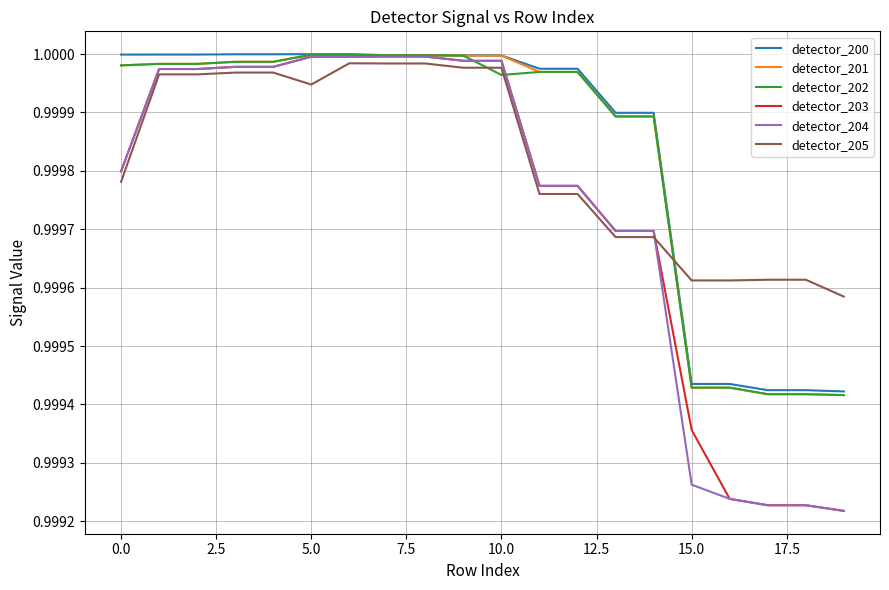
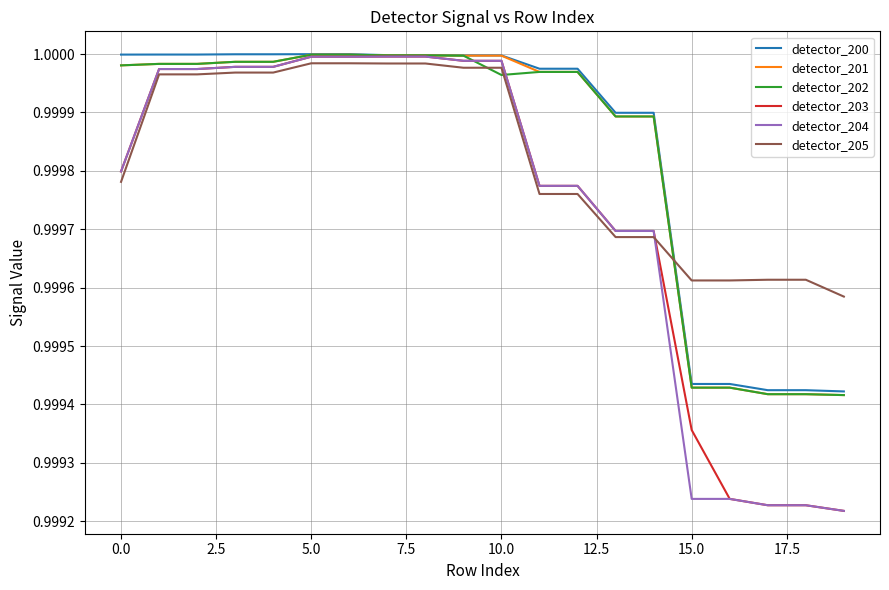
detector_205, 5.0: 0.99995 -> 0.99998
detector_204, 15.0: 0.99926 -> 0.99924
